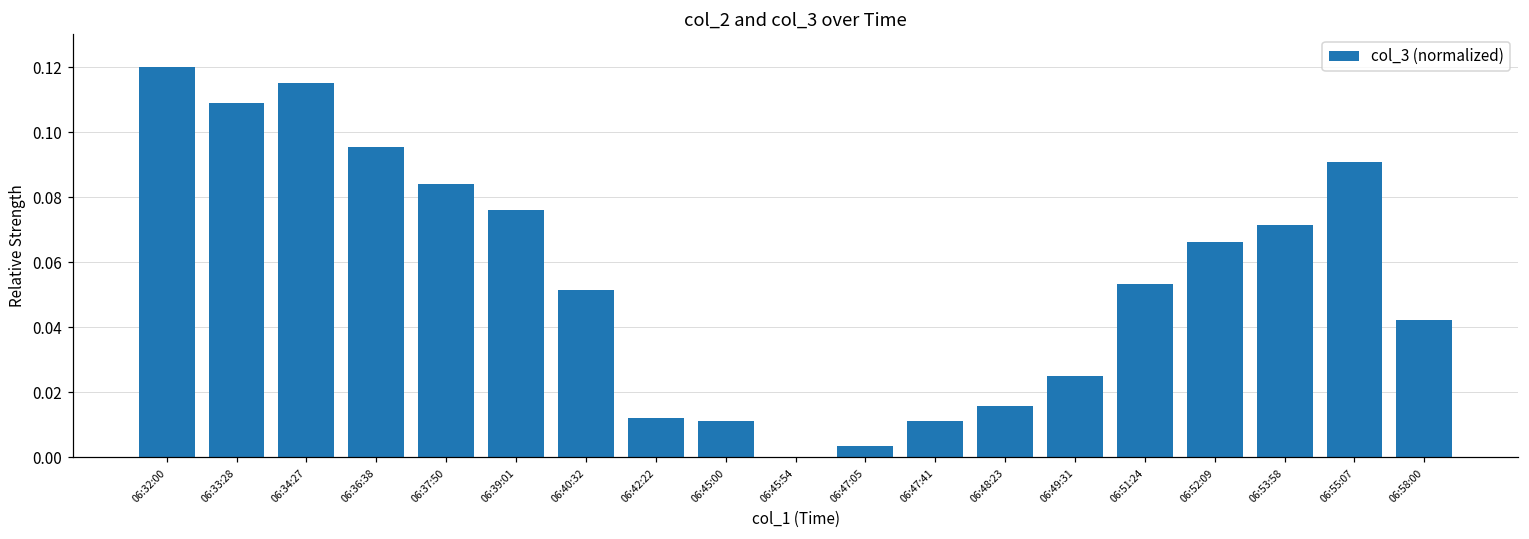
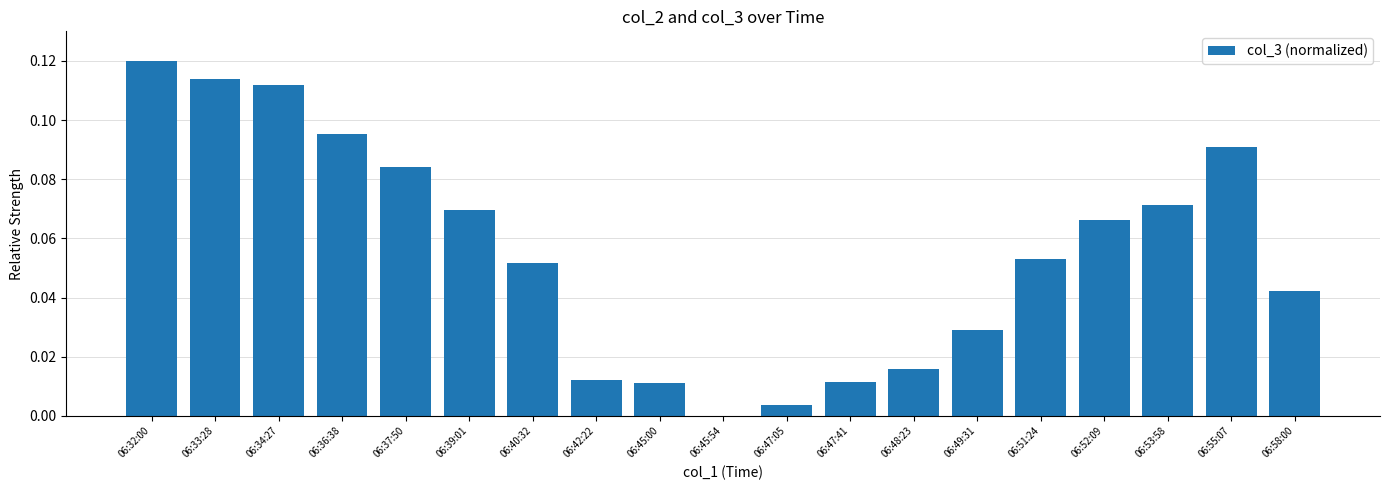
06:33:28: 0.109 -> 0.114
06:34:27: 0.115 -> 0.112
06:39:01: 0.076 -> 0.070
06:49:31: 0.025 -> 0.029
